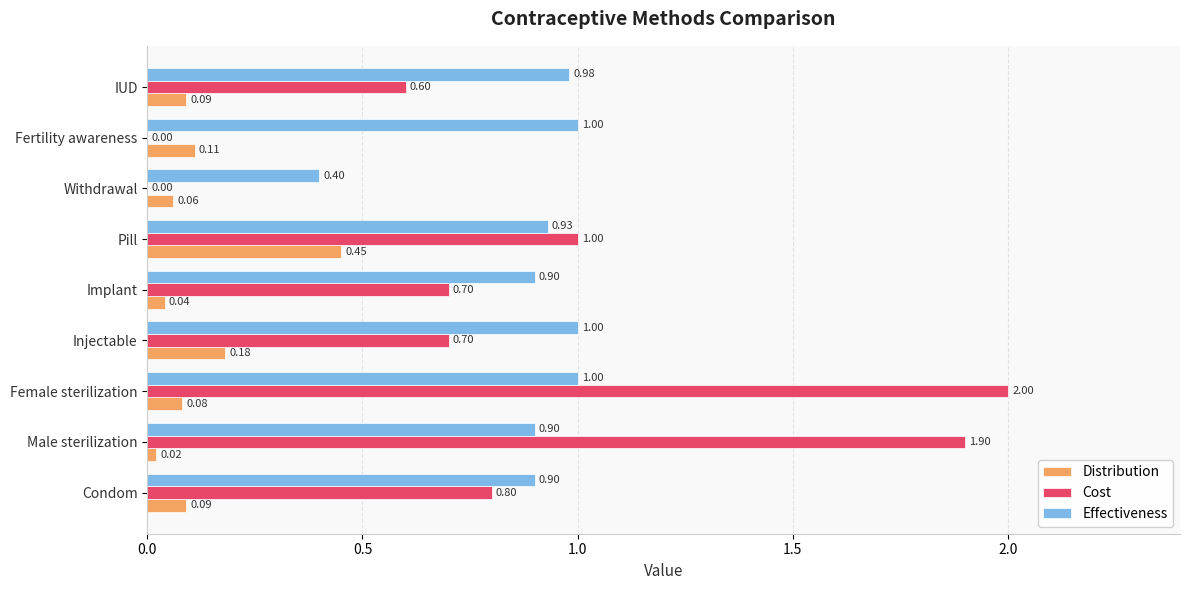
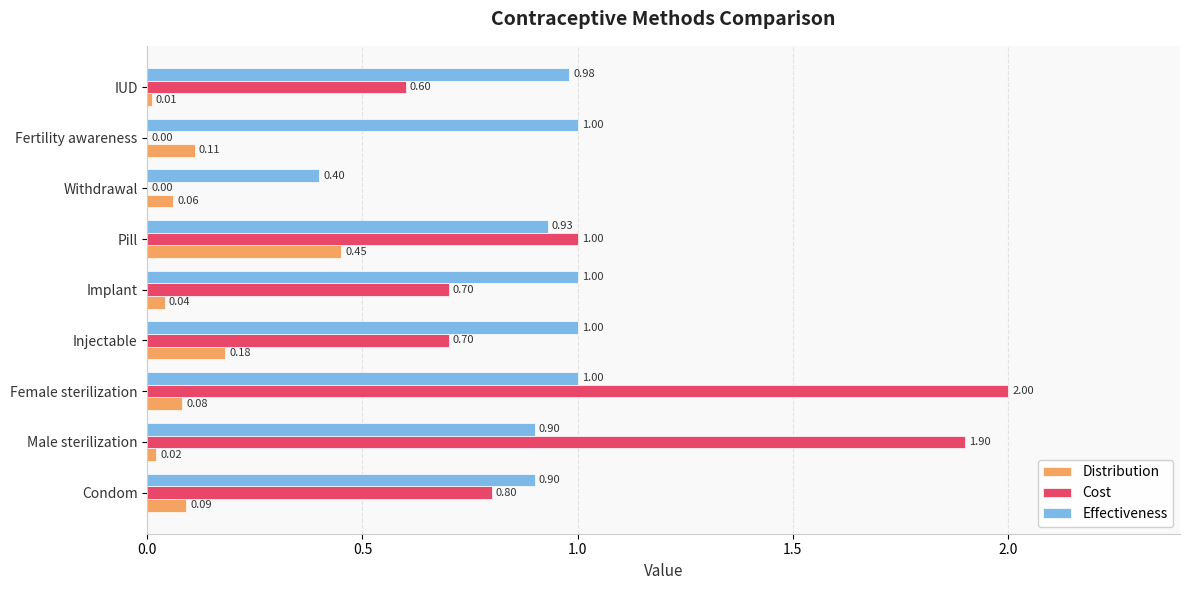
Distribution, IUD: 0.09 -> 0.01
Effectiveness, Implant: 0.90 -> 1.00
